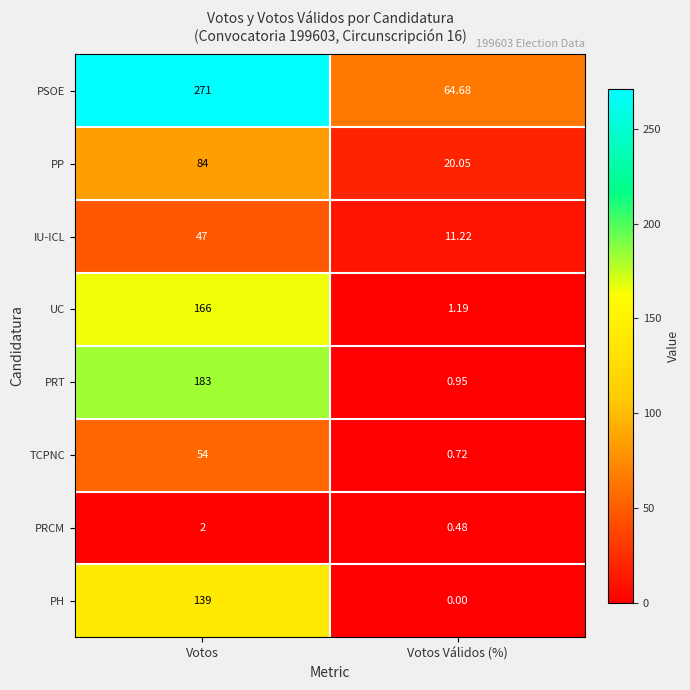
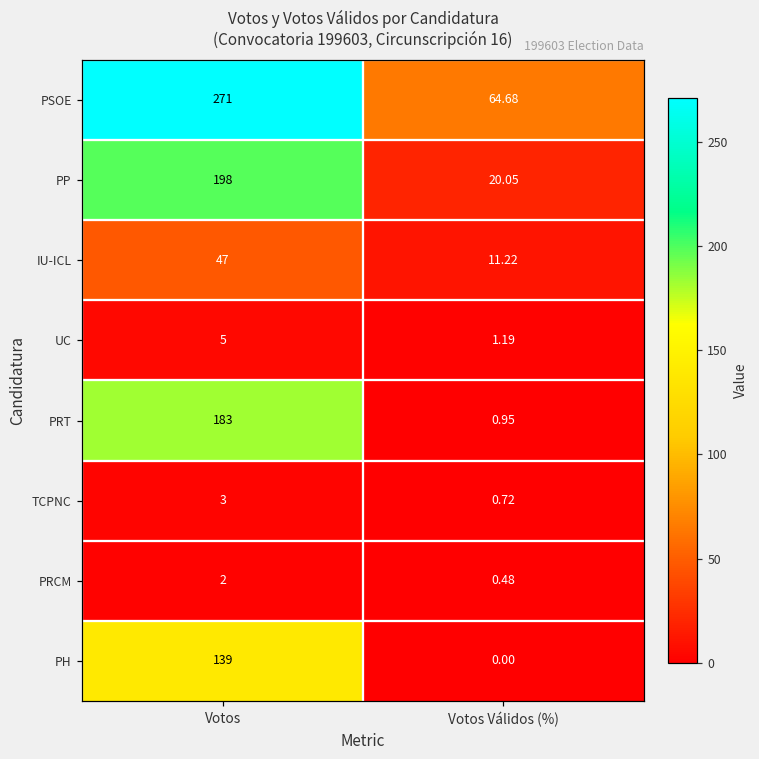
PP, Votos: 84 -> 198
UC, Votos: 166 -> 5
TCPNC, Votos: 54 -> 3
